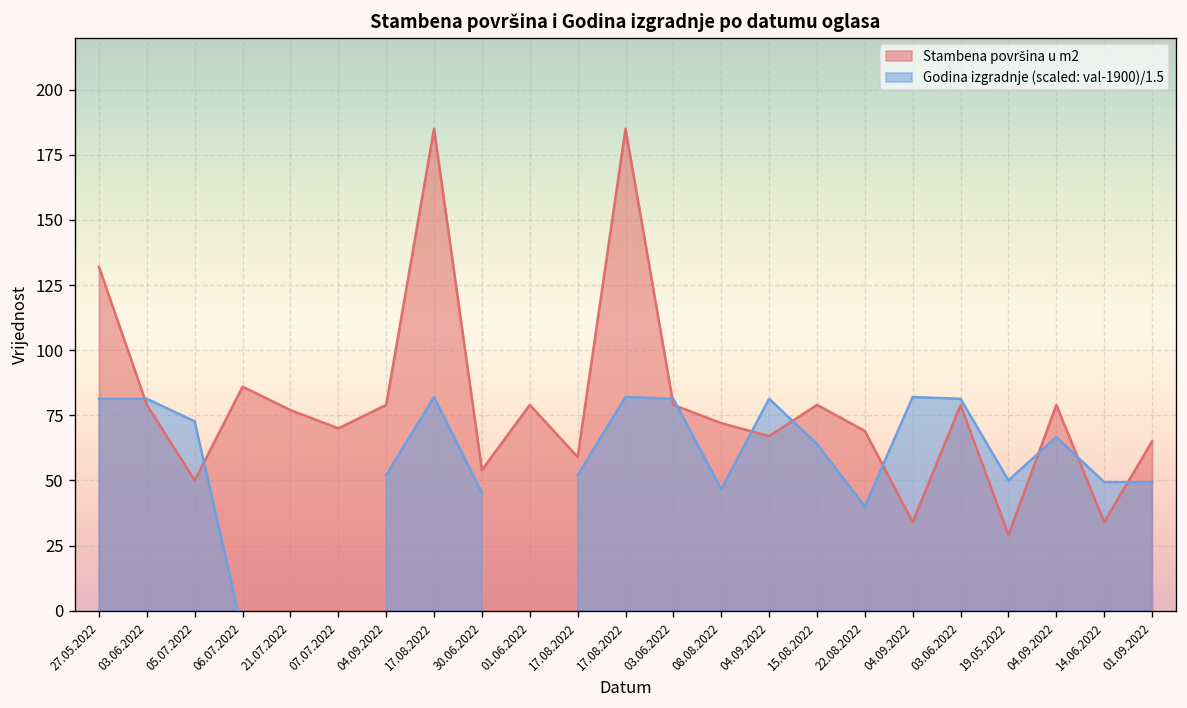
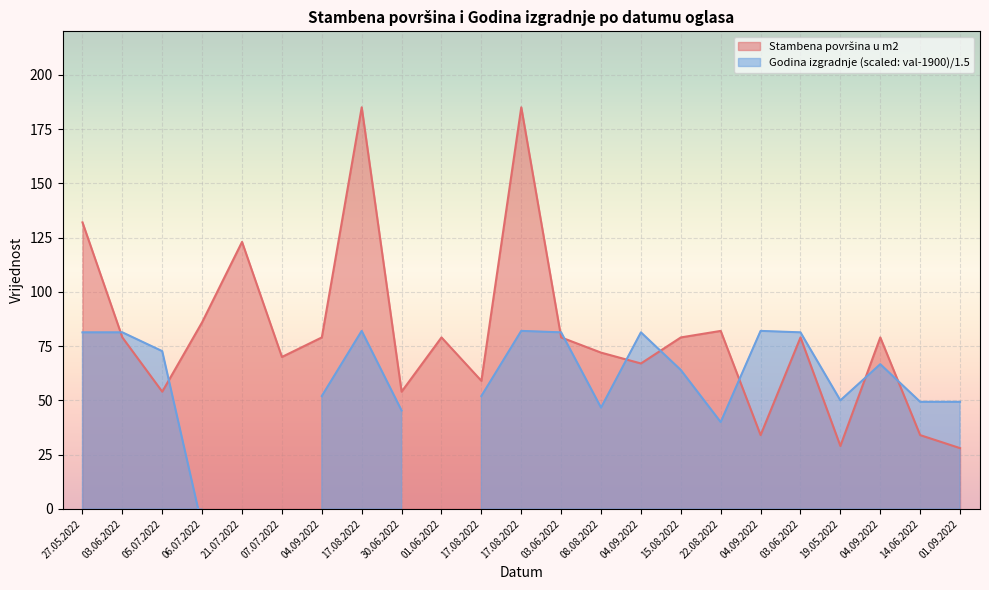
Stambena površina u m2, 05.07.2022: 50 -> 54
Stambena površina u m2, 21.07.2022: 77 -> 123
Stambena površina u m2, 22.08.2022: 69 -> 82
Stambena površina u m2, 01.09.2022: 65 -> 28
